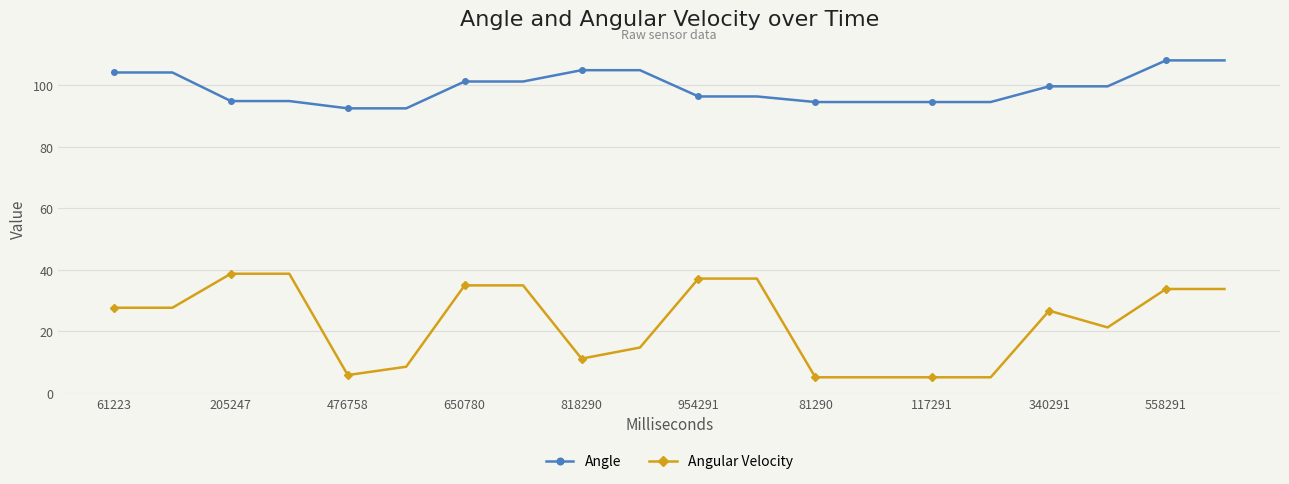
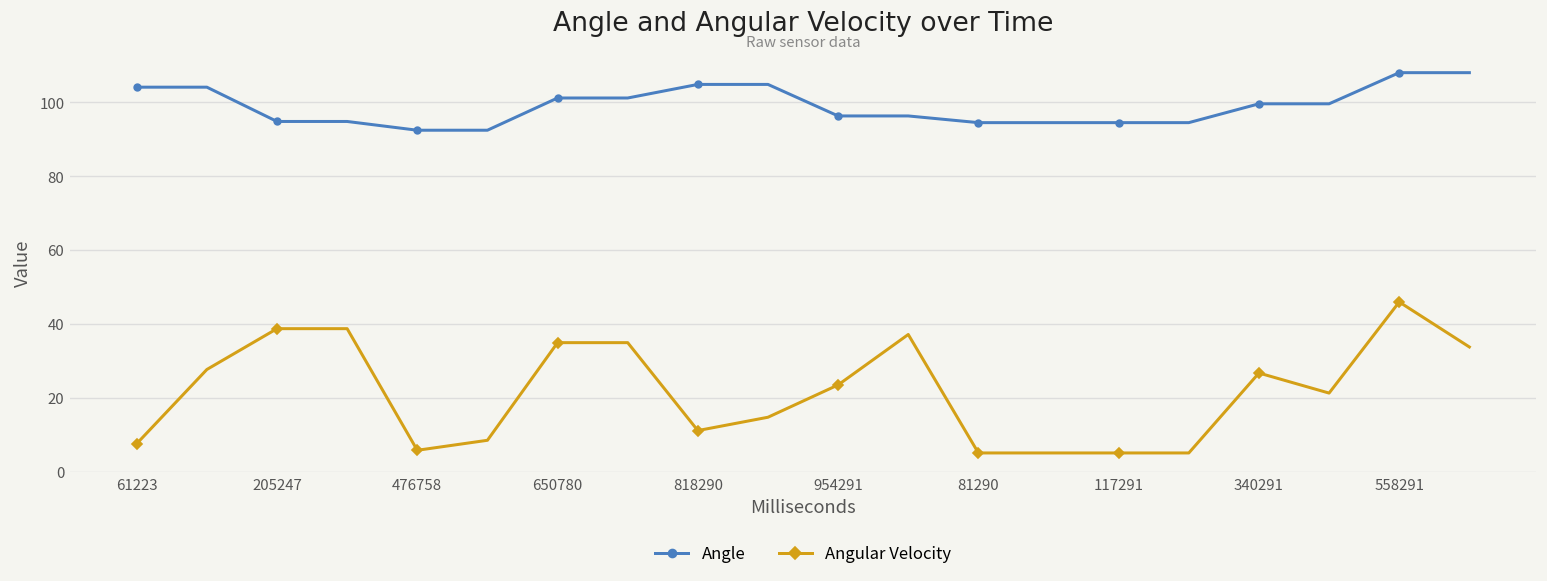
Angular Velocity, 61223: 28 -> 8
Angular Velocity, 954291: 37 -> 23
Angular Velocity, 558291: 34 -> 46
